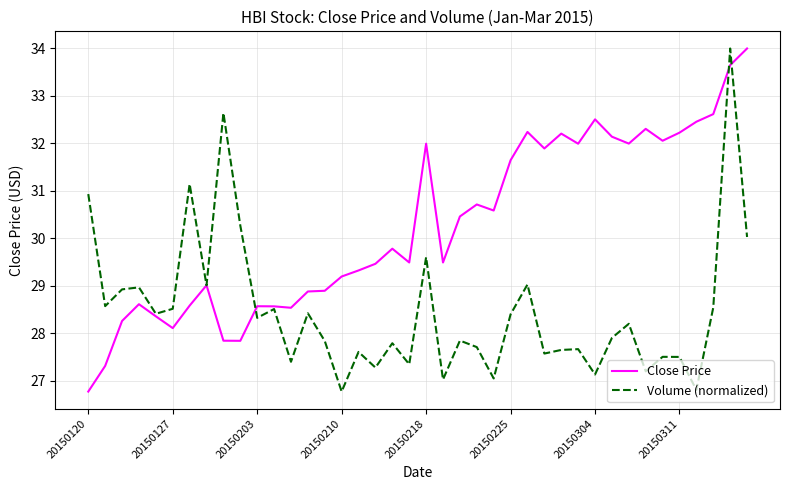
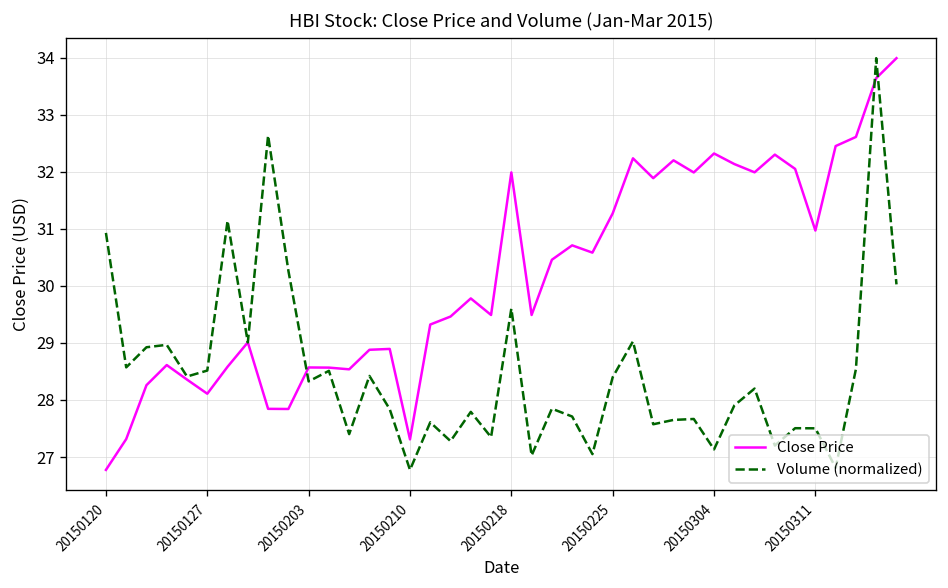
Close Price, 20150210: 29.2 -> 27.3
Close Price, 20150225: 31.6 -> 31.3
Close Price, 20150304: 32.5 -> 32.3
Close Price, 20150311: 32.2 -> 31.0
